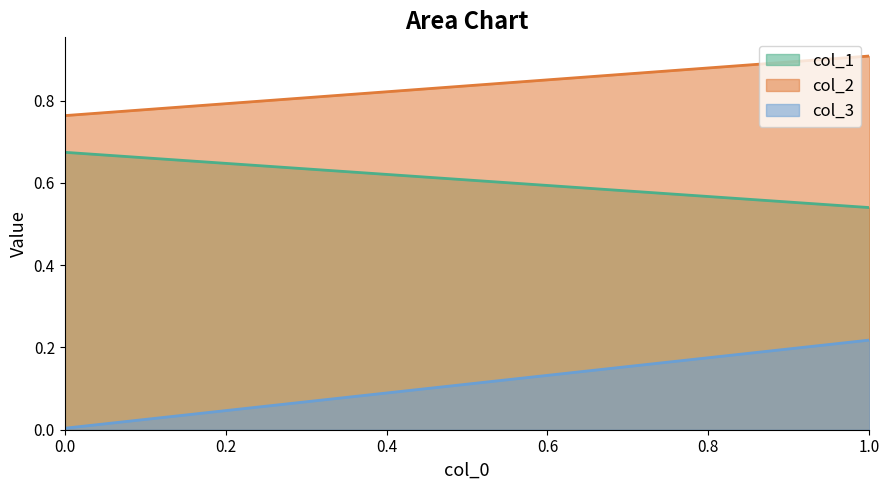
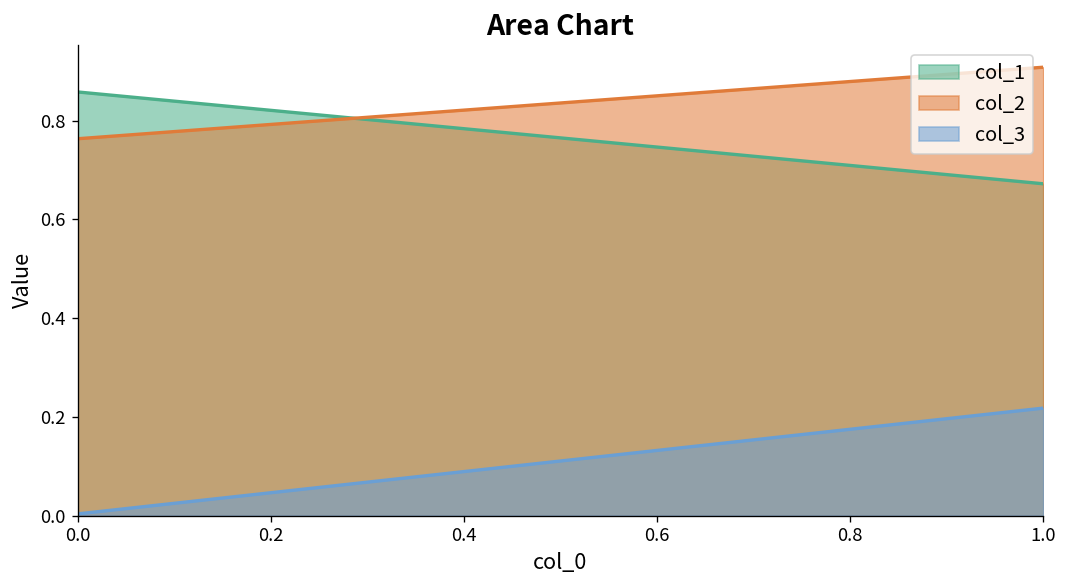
col_1, 0.0: 0.67 -> 0.86
col_1, 1.0: 0.54 -> 0.67
